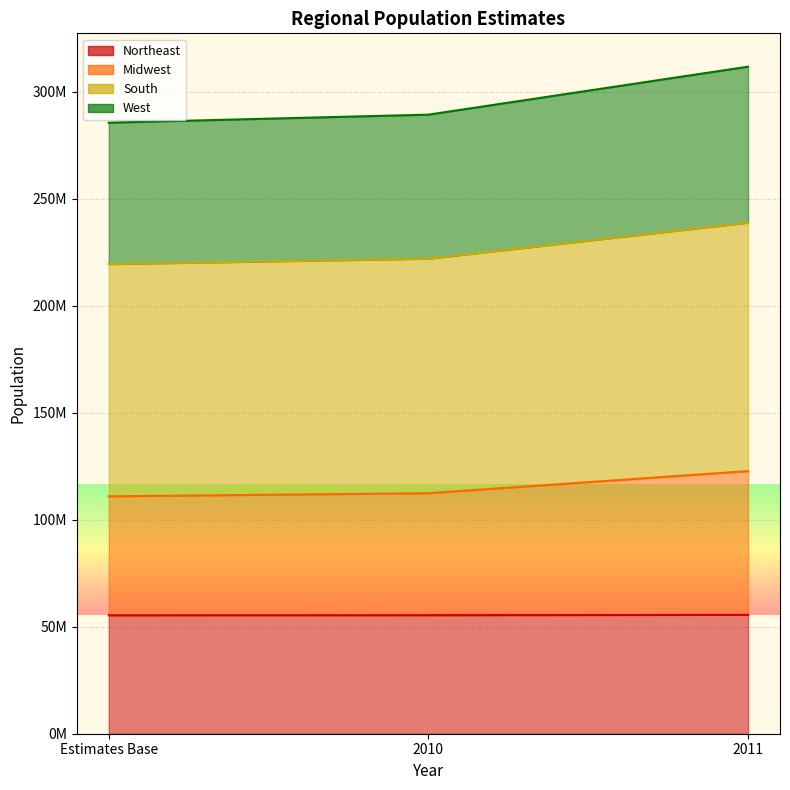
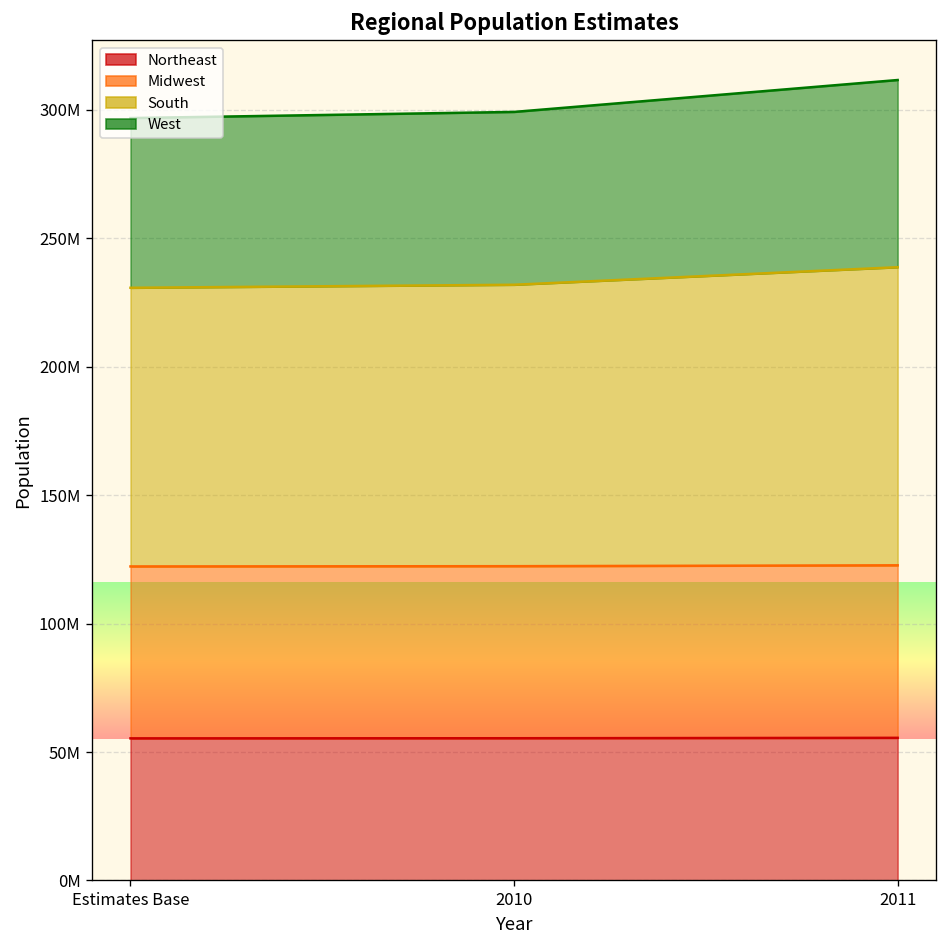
Midwest, Estimates Base: 56000000 -> 67000000
Midwest, 2010: 57000000 -> 67000000
